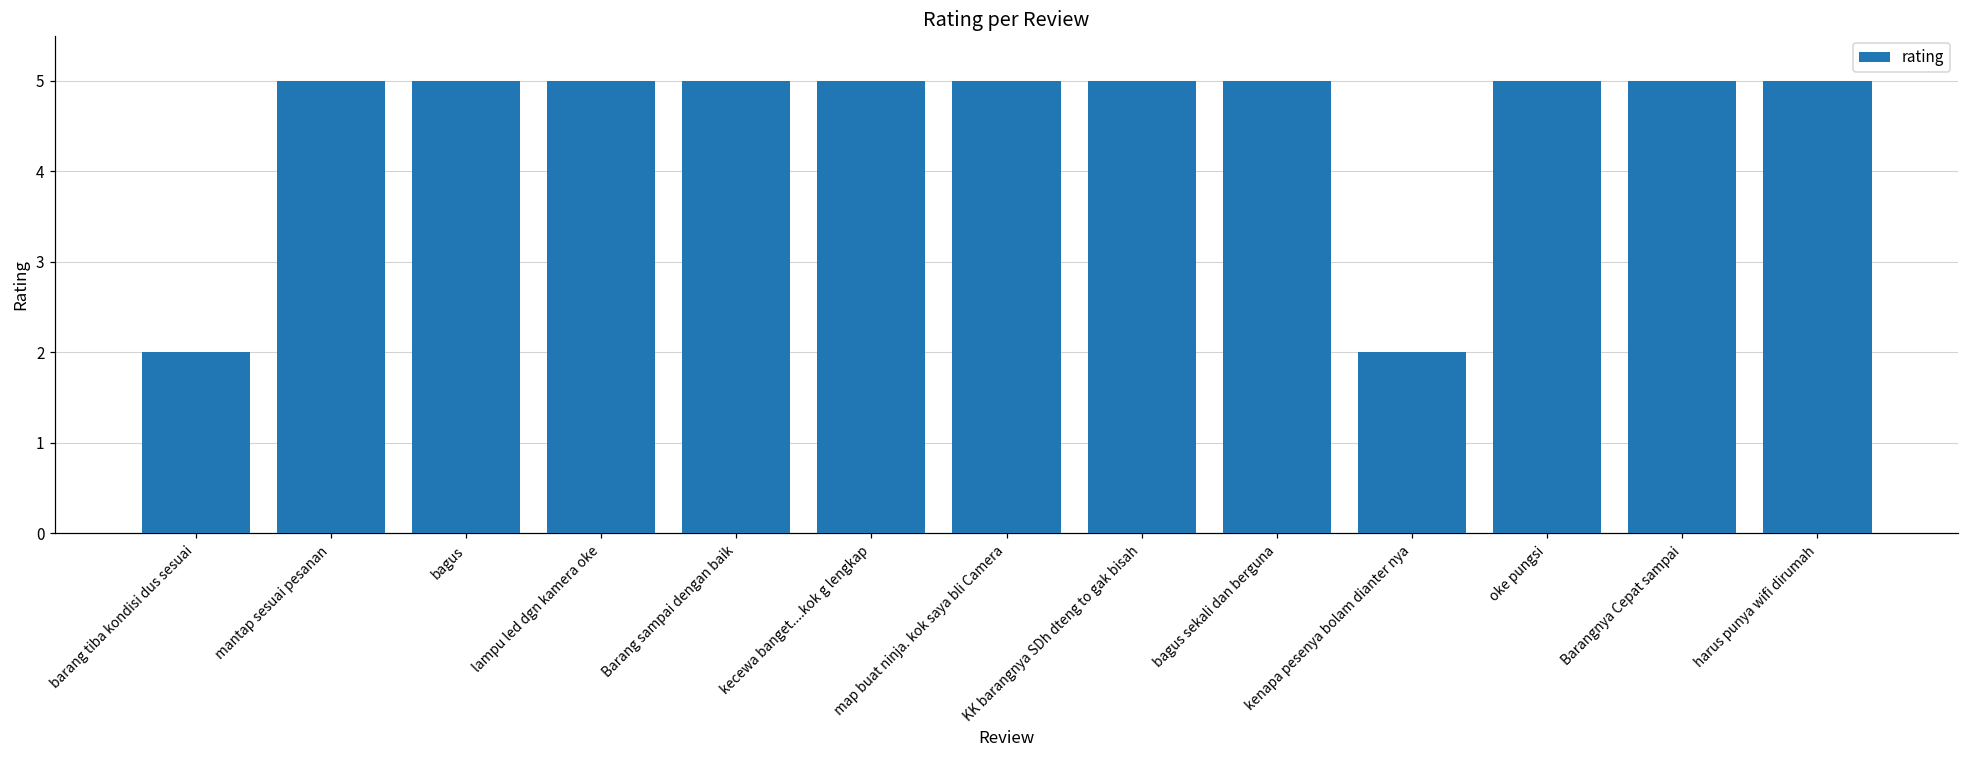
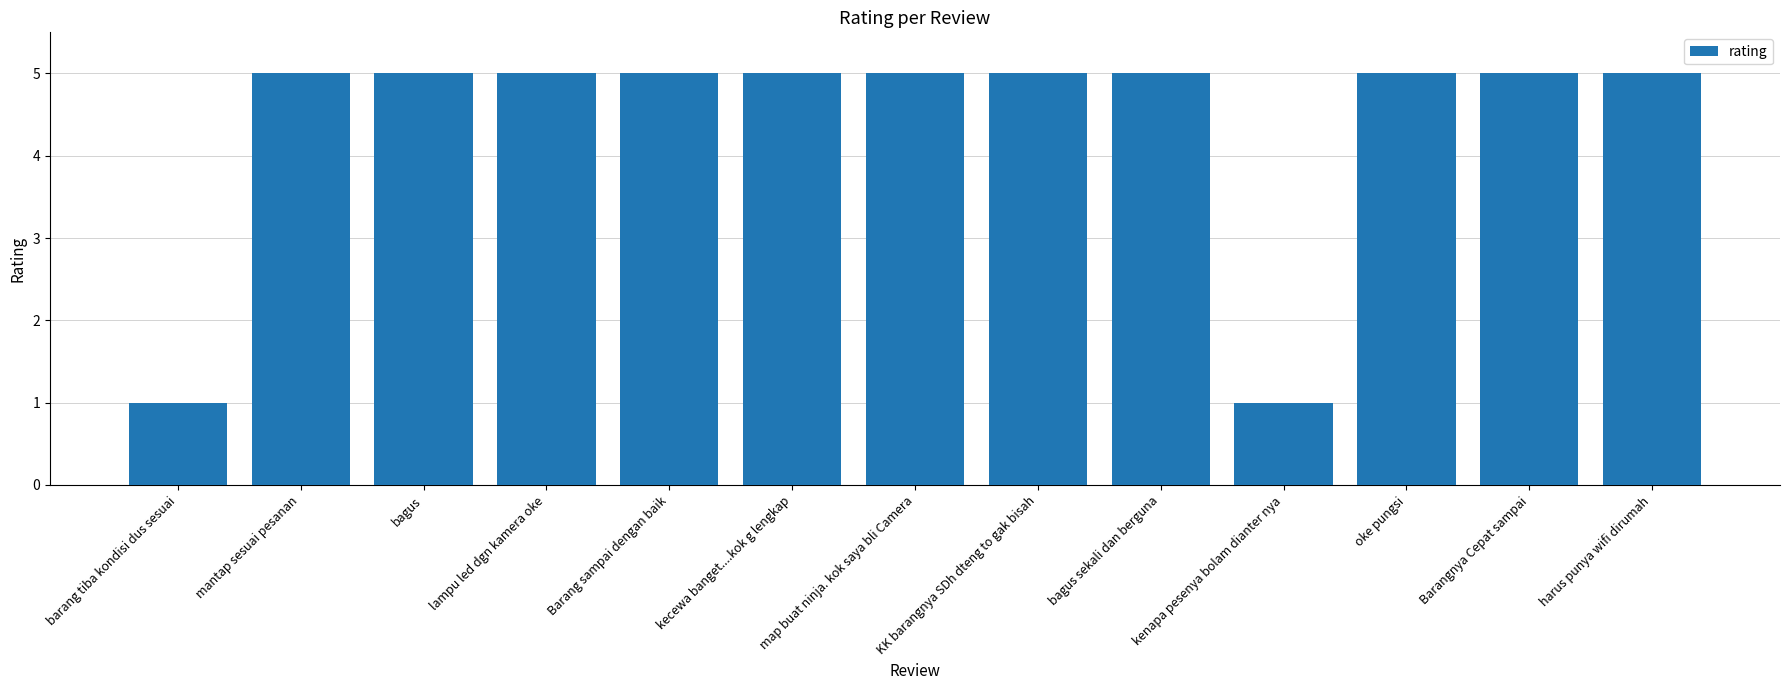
barang tiba kondisi dus sesuai: 2 -> 1
kenapa pesenya bolam dianter nya: 2 -> 1
